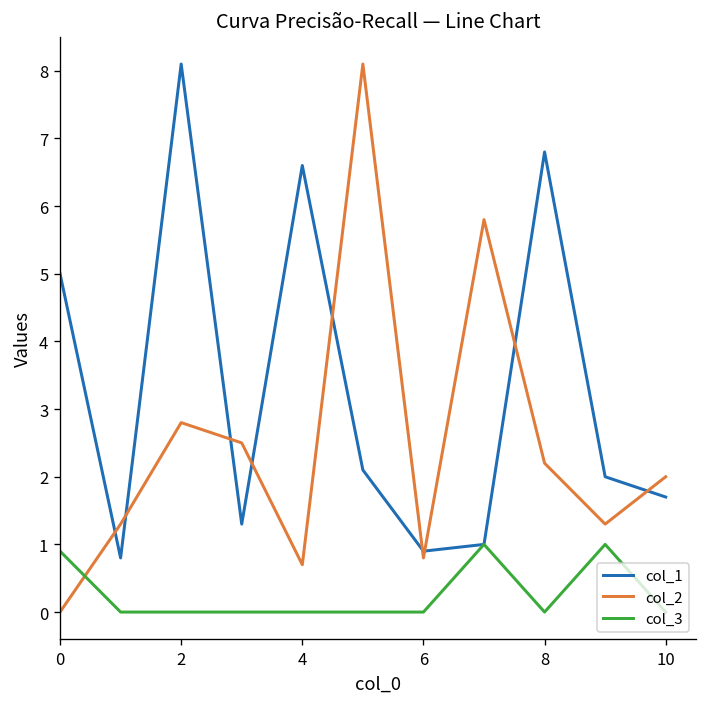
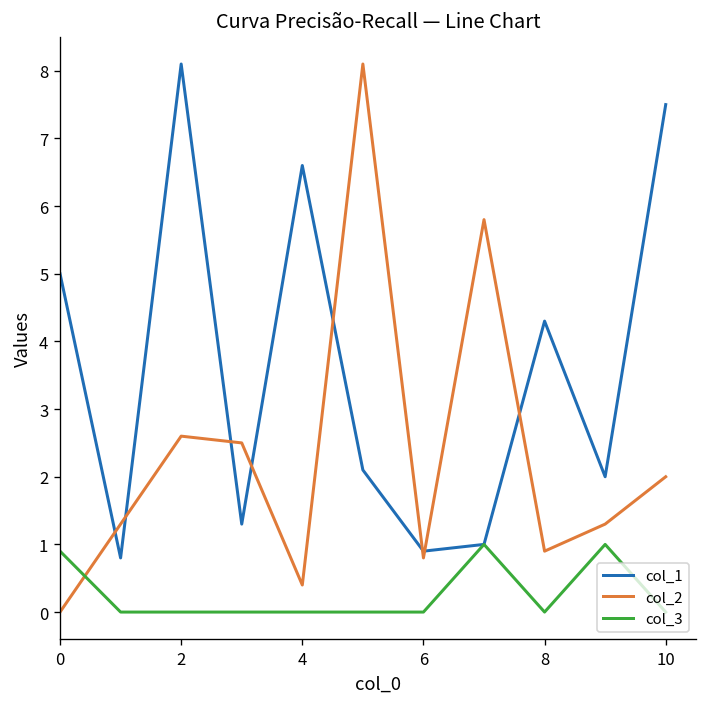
col_2, 2: 2.8 -> 2.6
col_2, 4: 0.7 -> 0.4
col_1, 8: 6.8 -> 4.3
col_2, 8: 2.2 -> 0.9
col_1, 10: 1.7 -> 7.5
